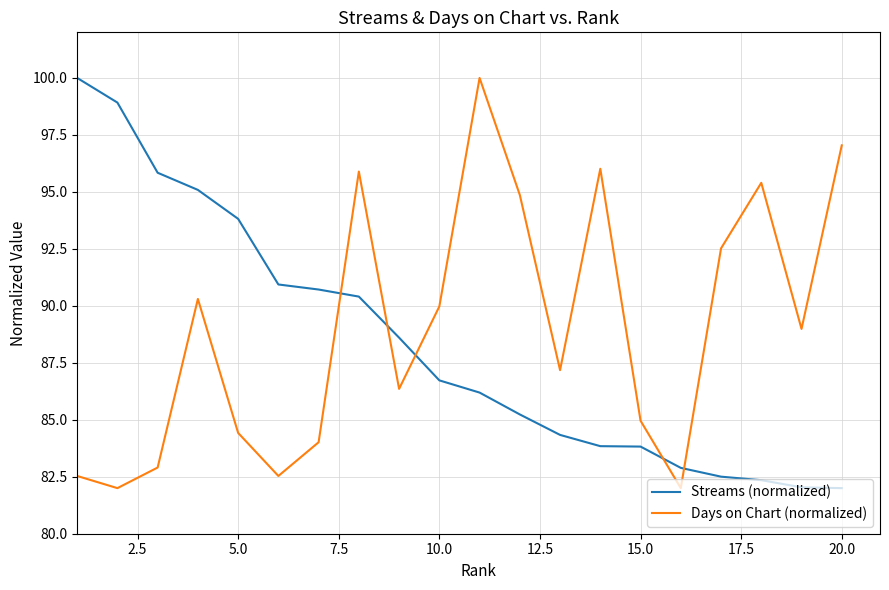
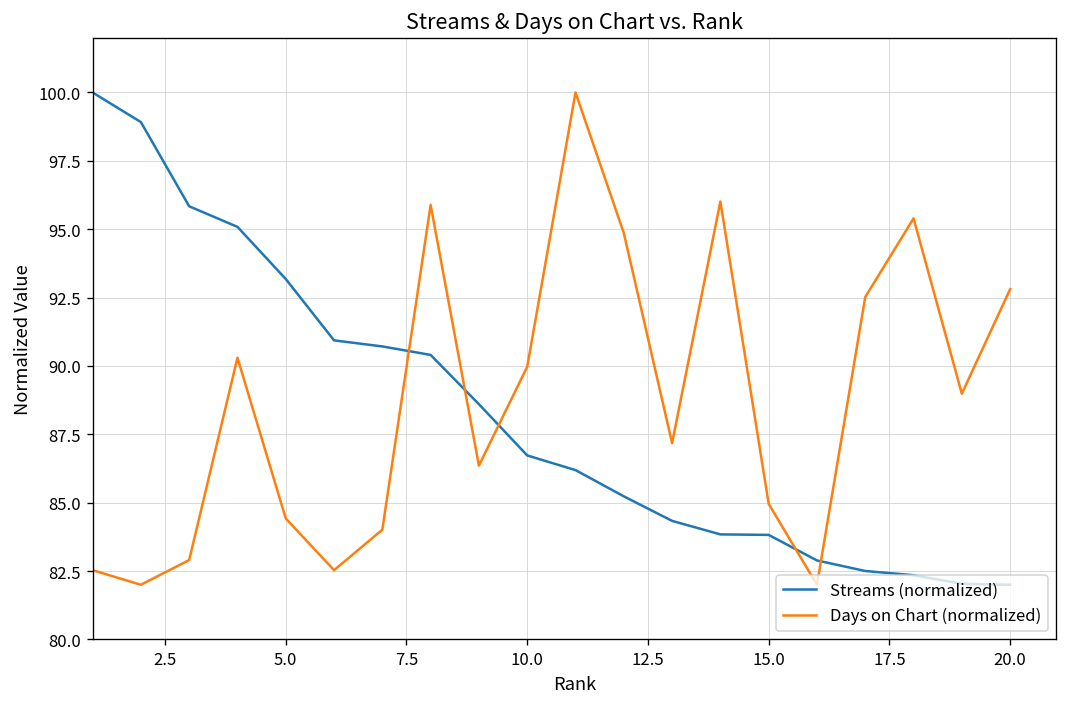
Streams (normalized), 5.0: 93.8 -> 93.2
Days on Chart (normalized), 20.0: 97.0 -> 92.8
